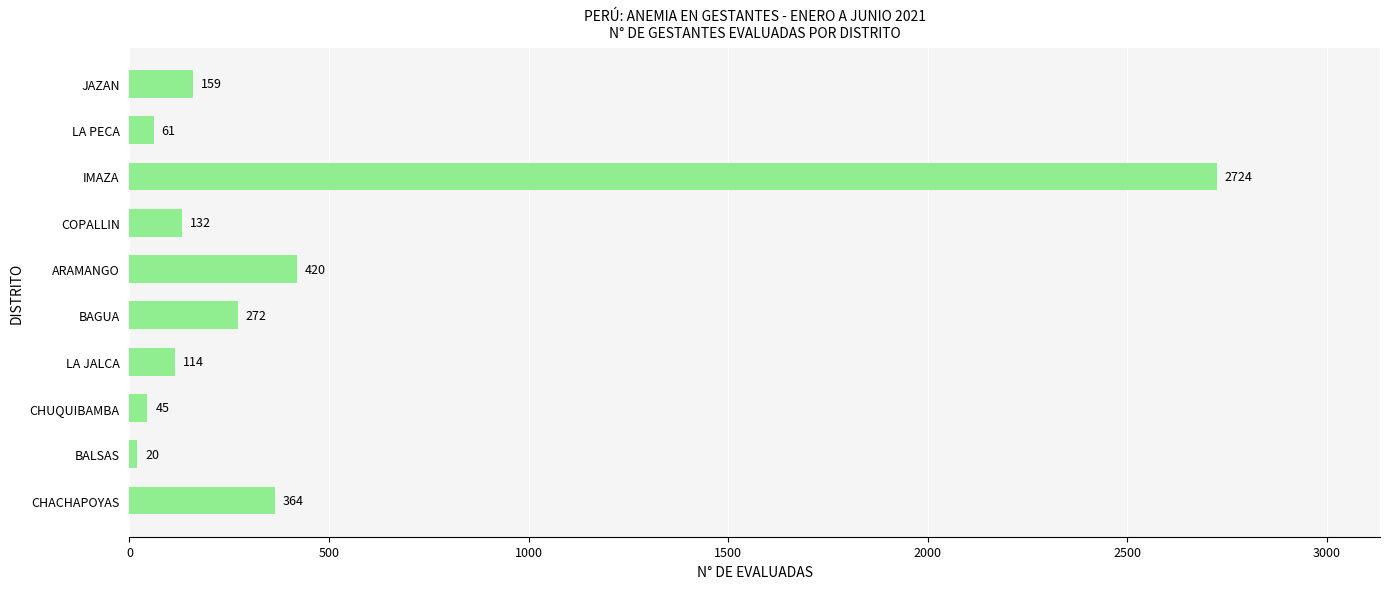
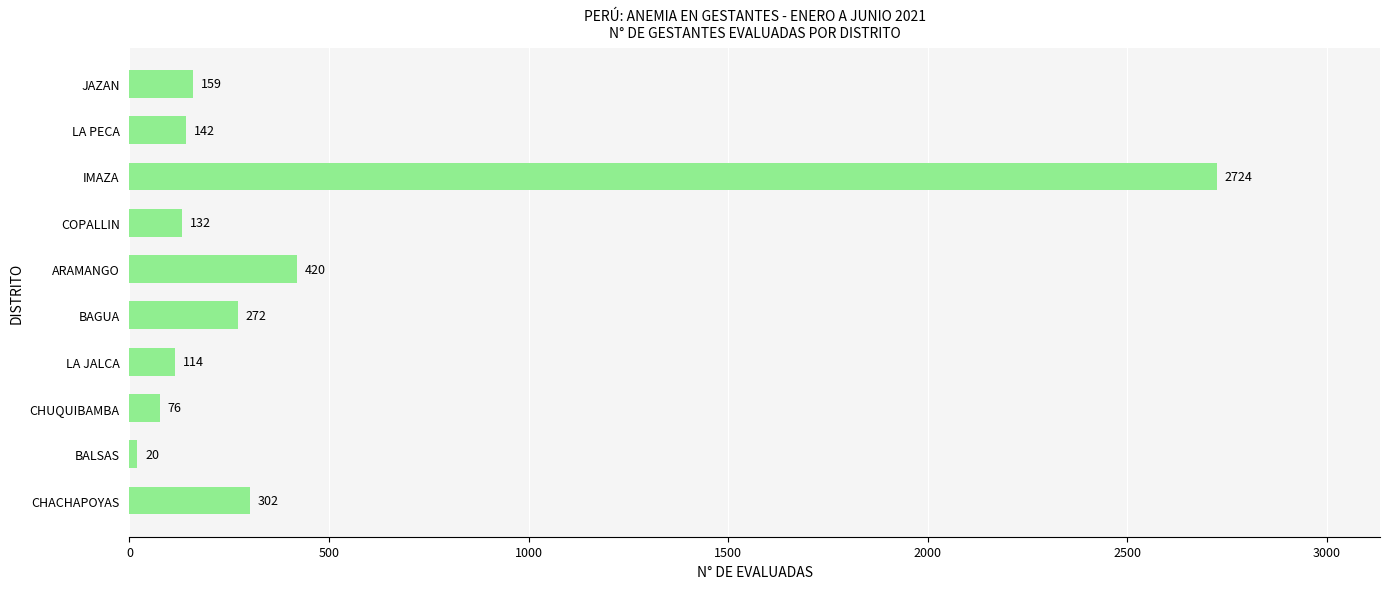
LA PECA: 61 -> 142
CHUQUIBAMBA: 45 -> 76
CHACHAPOYAS: 364 -> 302
